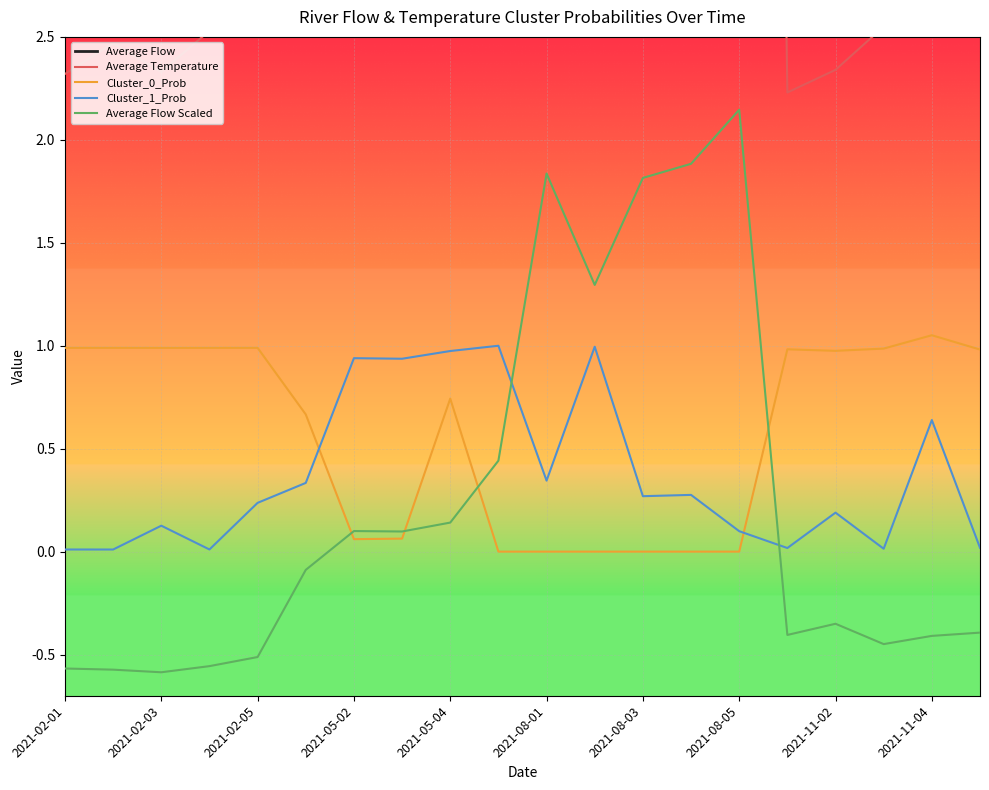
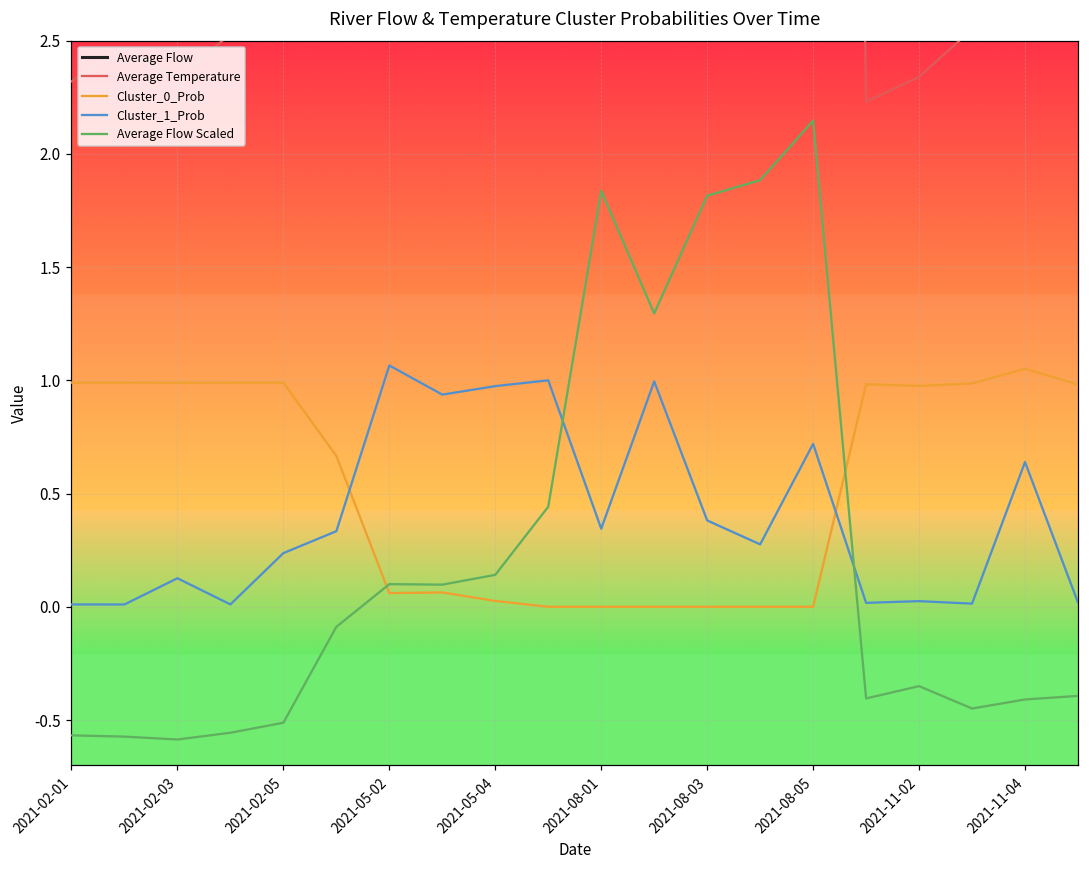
Cluster_1_Prob, 2021-05-02: 0.94 -> 1.07
Cluster_0_Prob, 2021-05-04: 0.74 -> 0.03
Cluster_1_Prob, 2021-08-03: 0.27 -> 0.38
Cluster_1_Prob, 2021-08-05: 0.10 -> 0.72
Cluster_1_Prob, 2021-11-02: 0.19 -> 0.02
